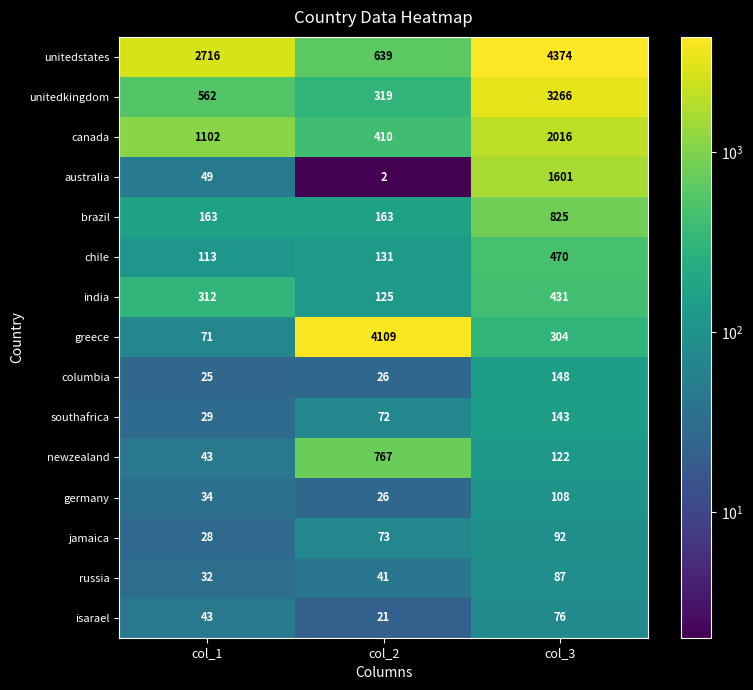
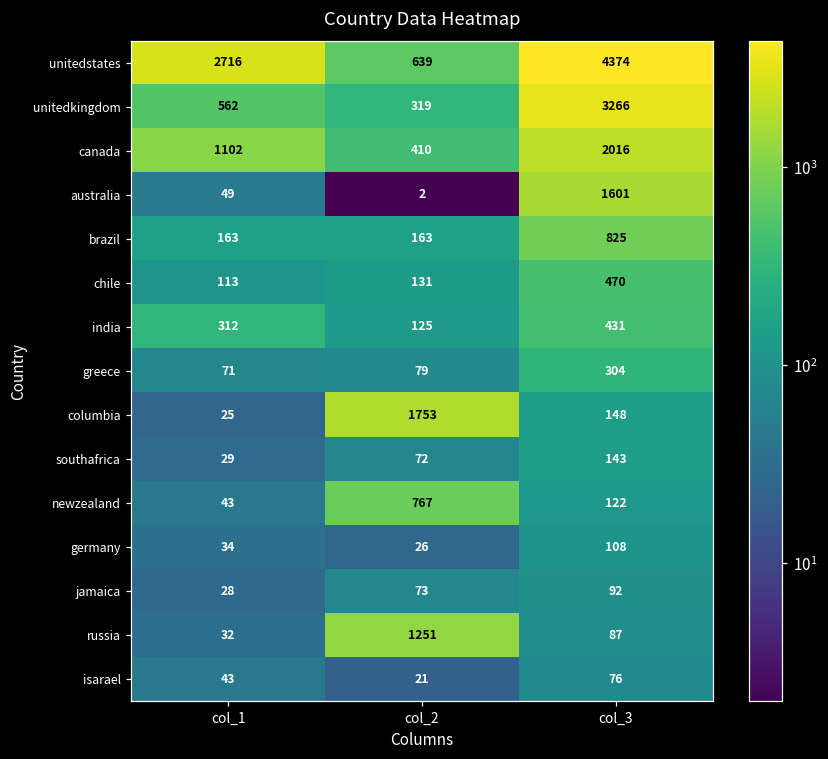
greece, col_2: 4109 -> 79
columbia, col_2: 26 -> 1753
russia, col_2: 41 -> 1251
